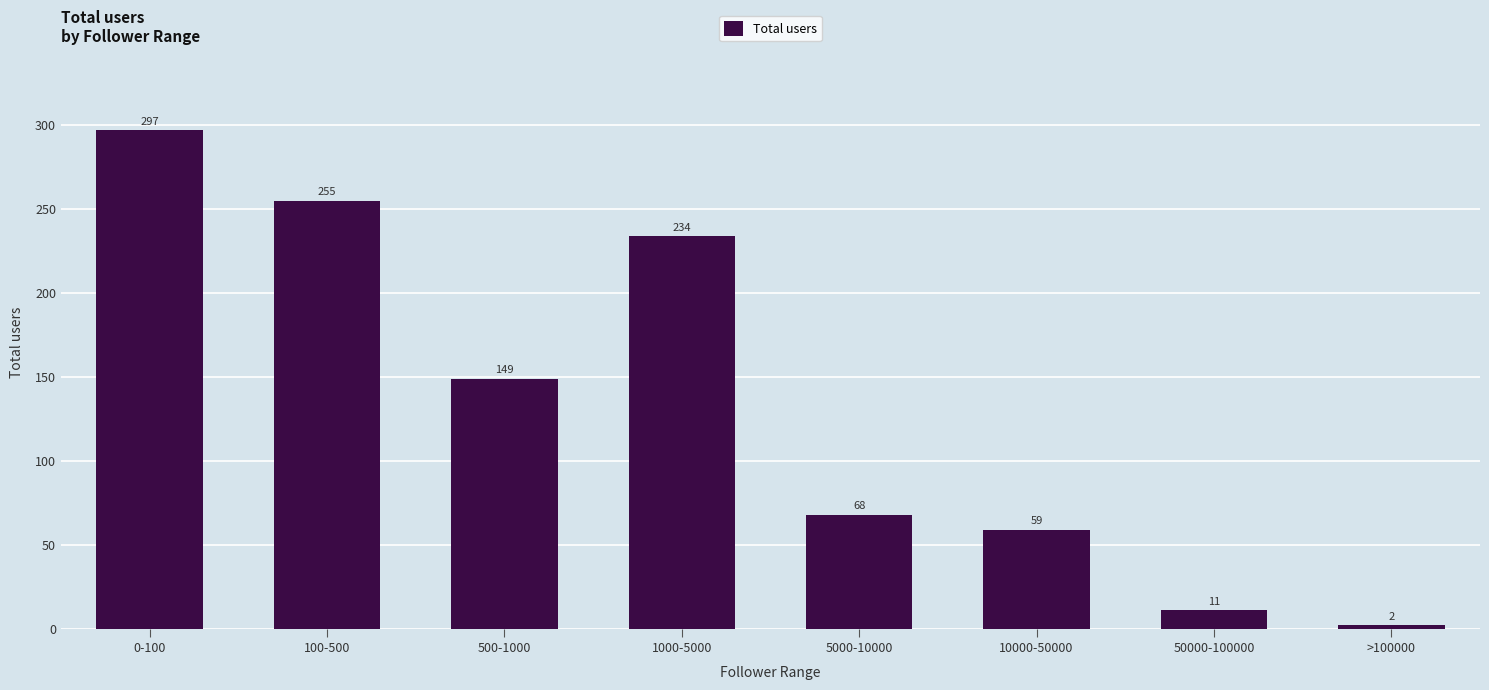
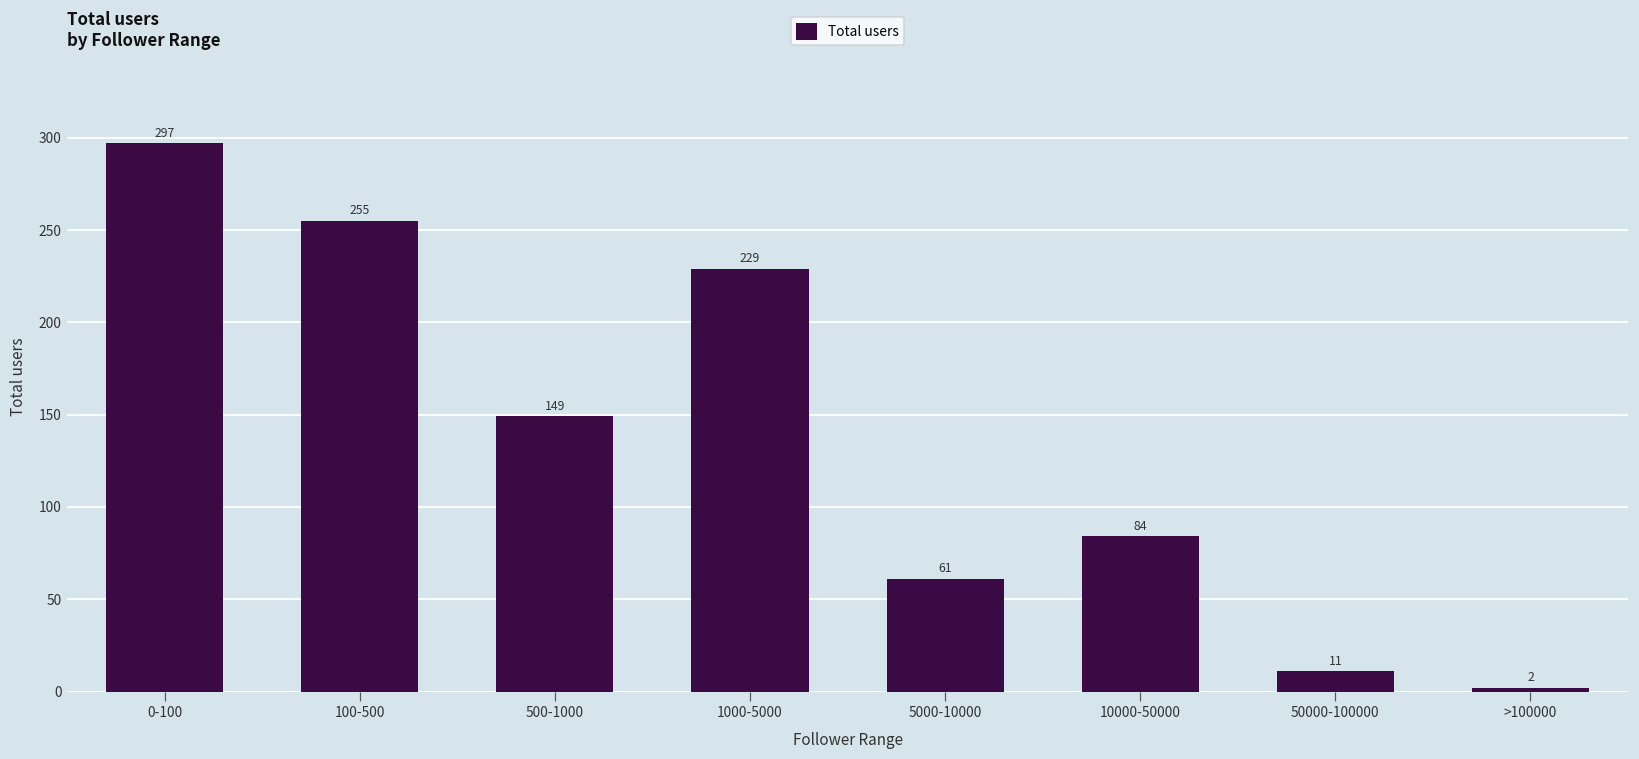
1000-5000: 234 -> 229
5000-10000: 68 -> 61
10000-50000: 59 -> 84
